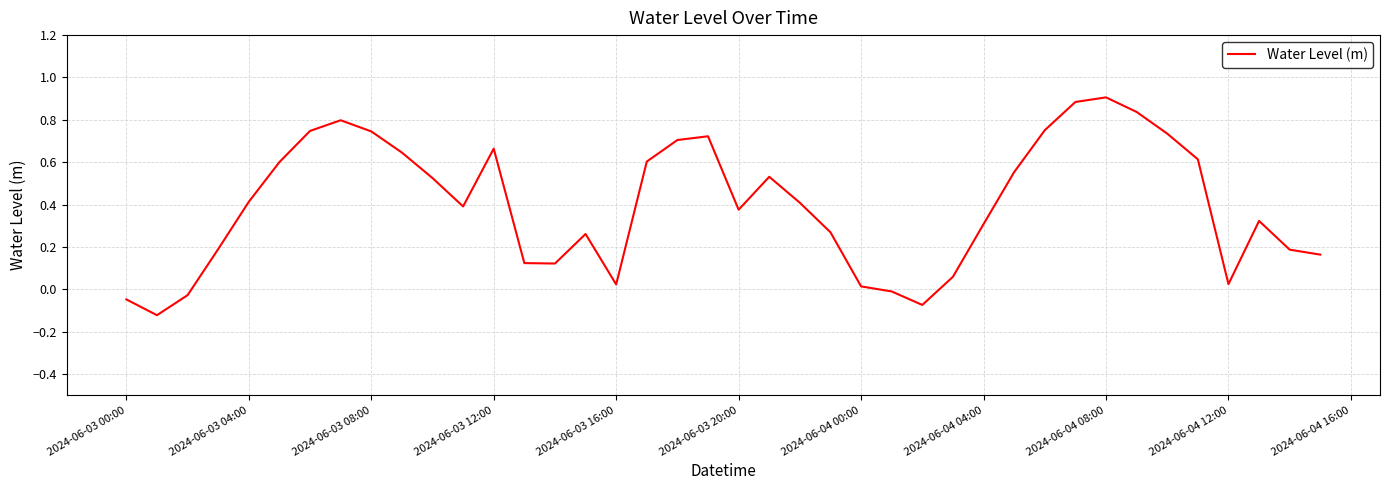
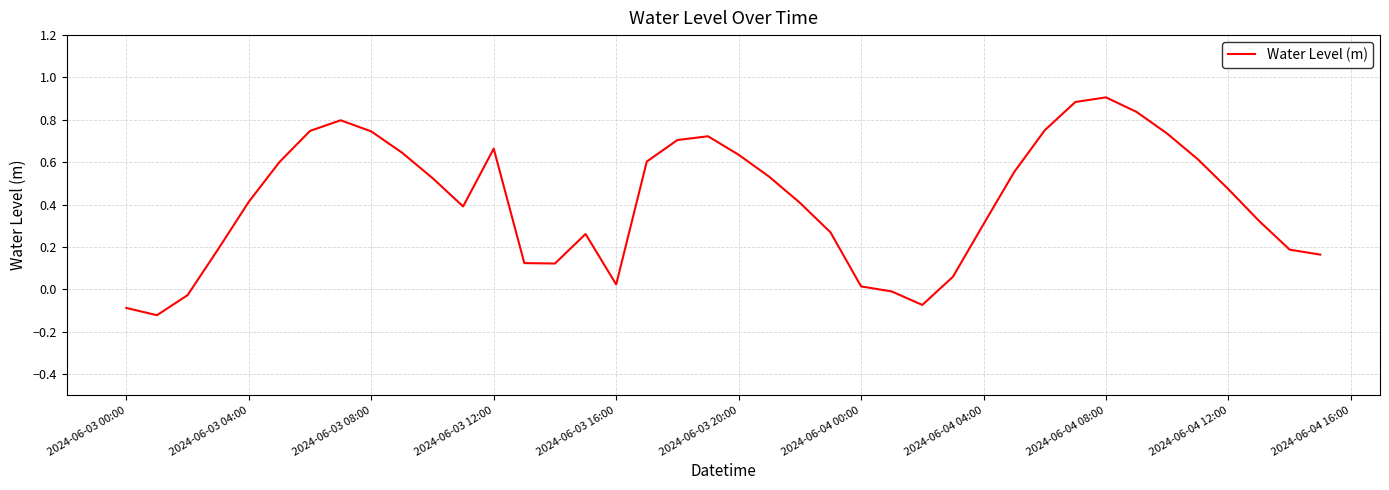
2024-06-03 00:00: -0.05 -> -0.09
2024-06-03 20:00: 0.38 -> 0.64
2024-06-04 12:00: 0.02 -> 0.47
